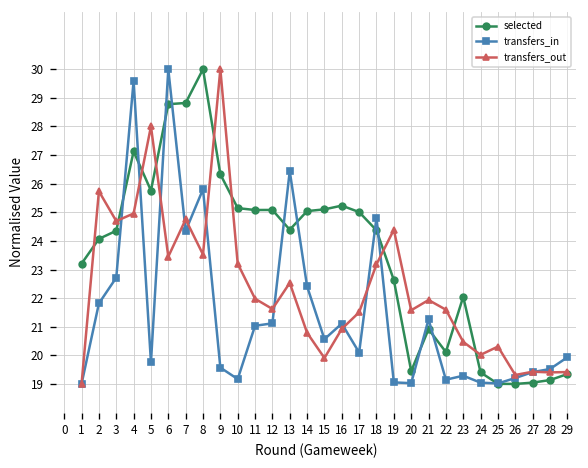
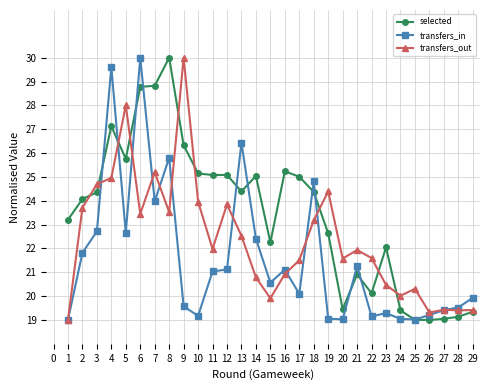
transfers_out, 2: 25.7 -> 23.7
transfers_in, 5: 19.8 -> 22.7
transfers_in, 7: 24.4 -> 24.0
transfers_out, 7: 24.8 -> 25.2
transfers_out, 10: 23.2 -> 24.0
transfers_out, 12: 21.6 -> 23.8
selected, 15: 25.1 -> 22.2
